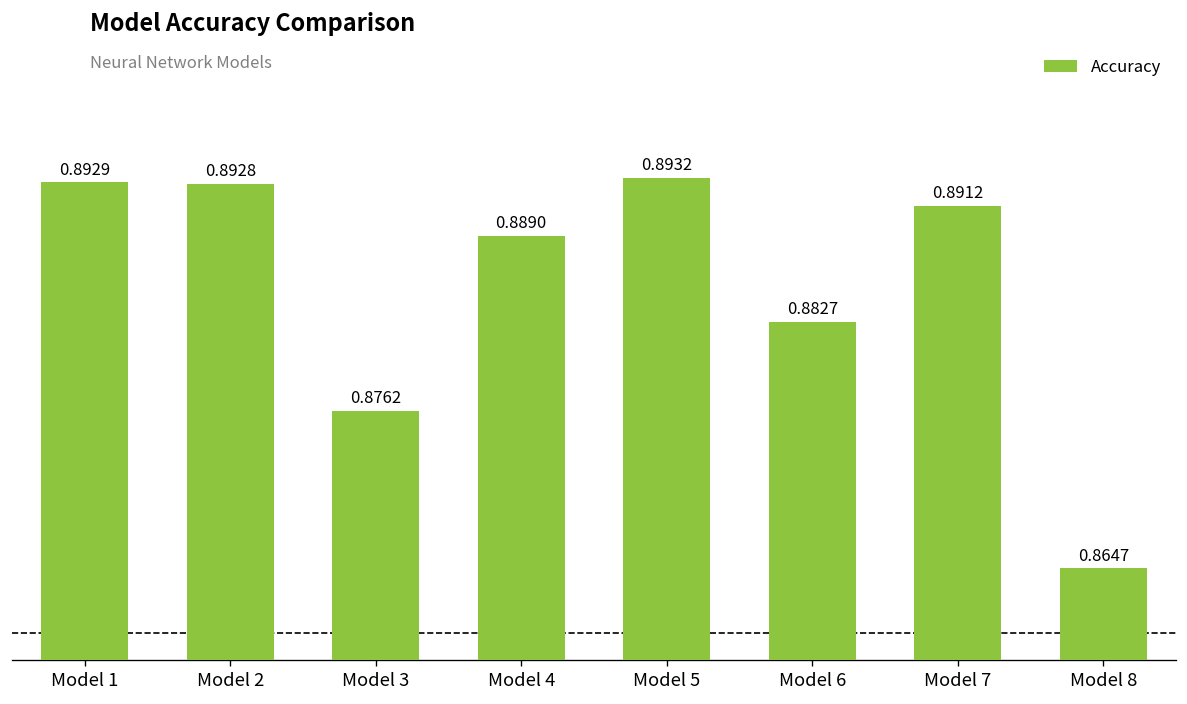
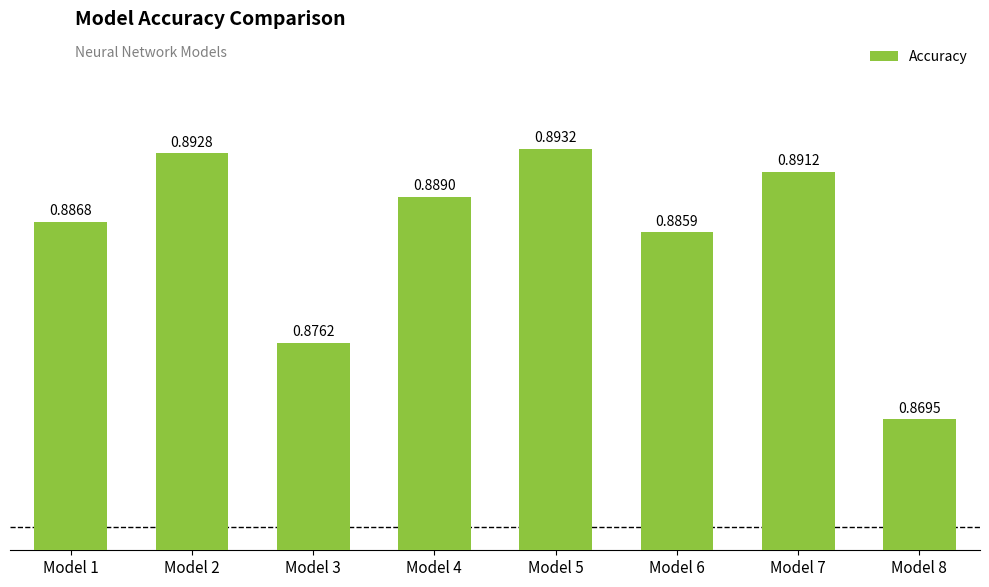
Model 1: 0.8929 -> 0.8868
Model 6: 0.8827 -> 0.8859
Model 8: 0.8647 -> 0.8695
